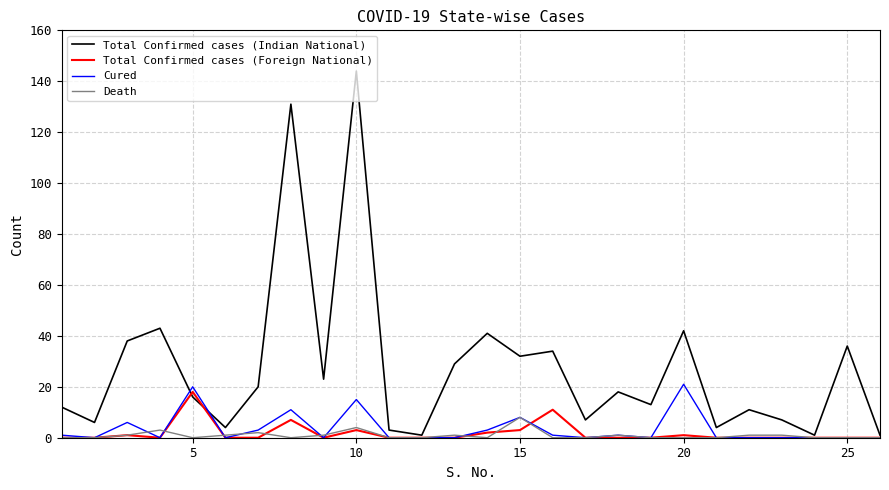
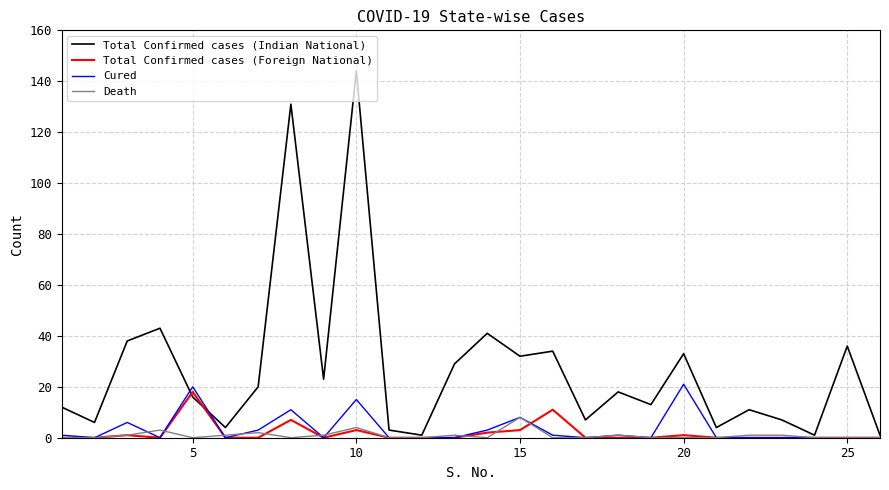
Total Confirmed cases (Indian National), 20: 42 -> 33
